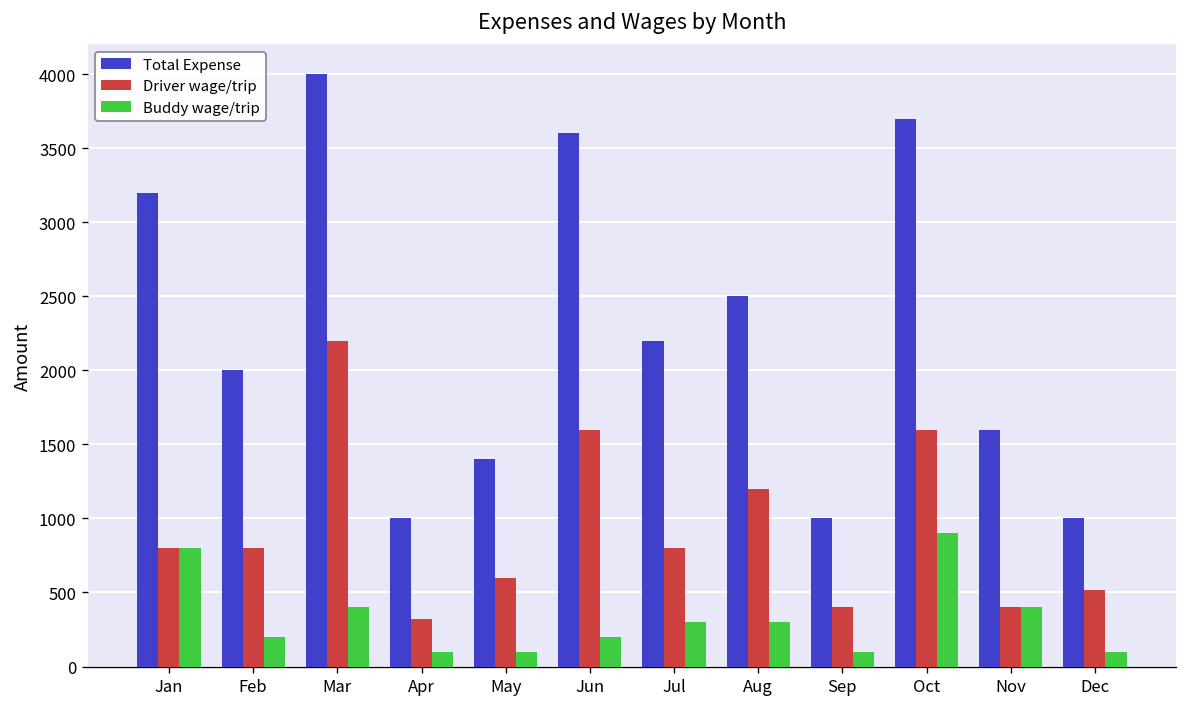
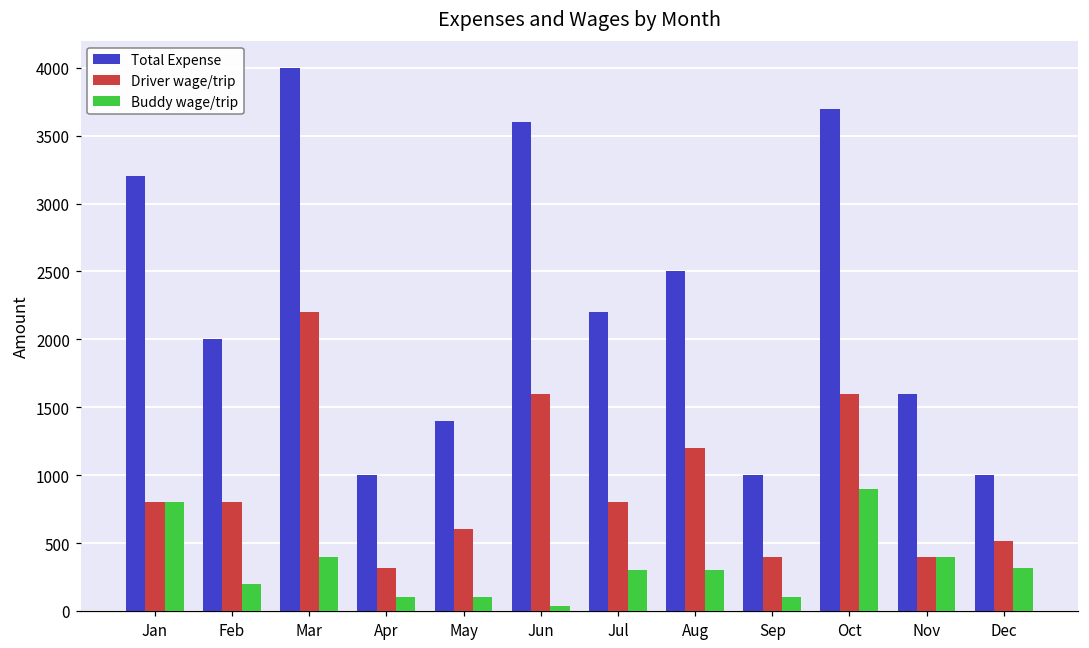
Buddy wage/trip, Jun: 200 -> 40
Buddy wage/trip, Dec: 100 -> 320
